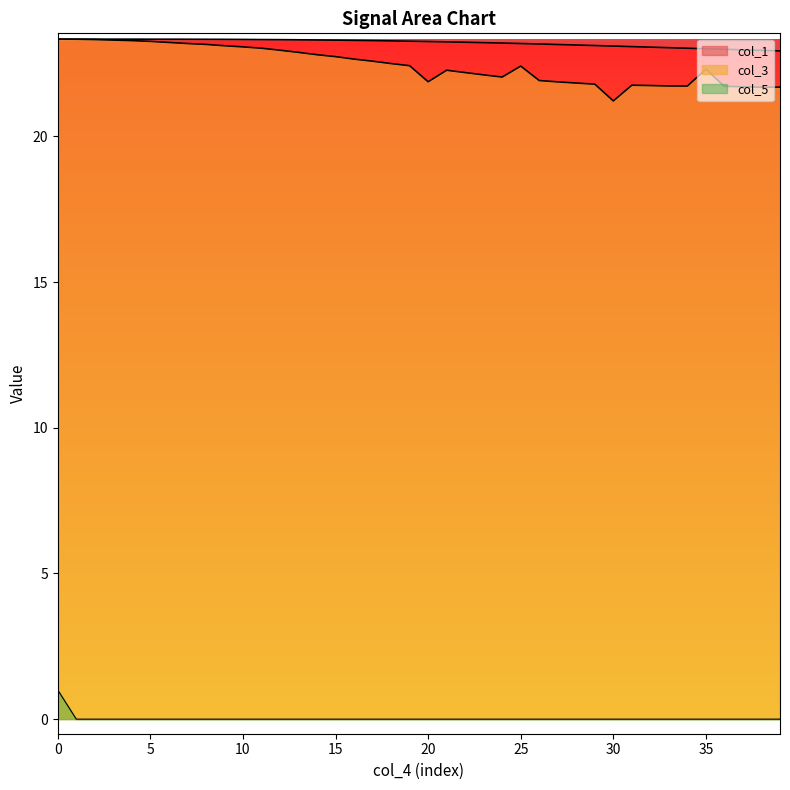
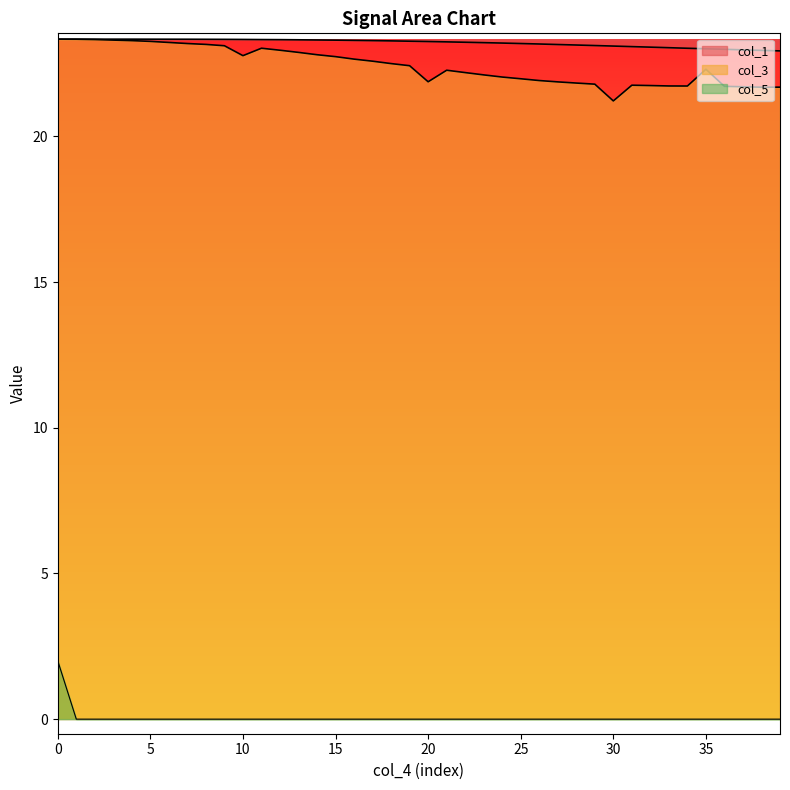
col_5, 0: 1 -> 2
col_3, 10: 23.1 -> 22.8
col_3, 25: 22.4 -> 22.0
